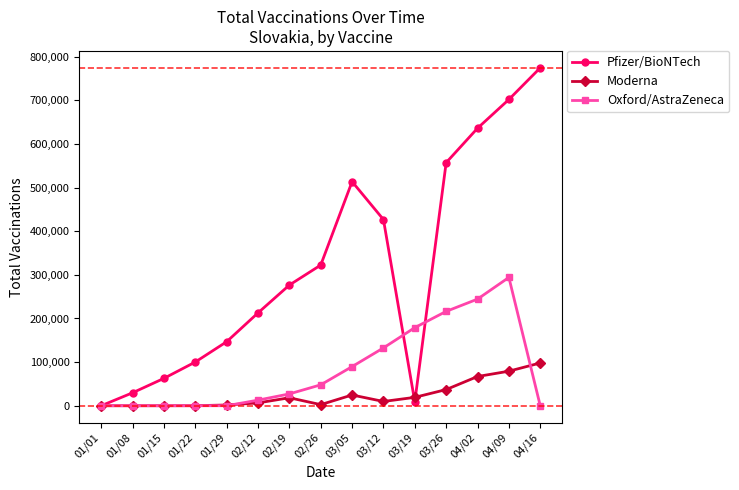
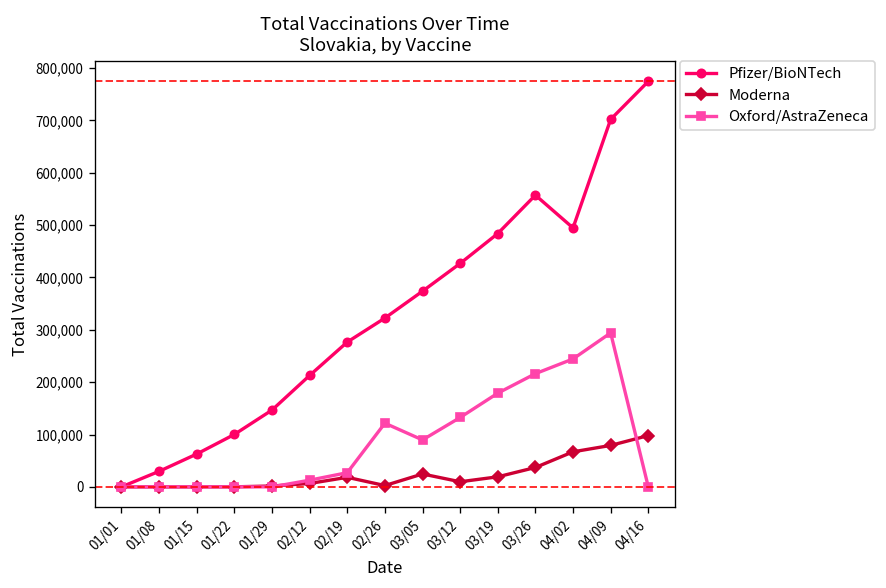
Oxford/AstraZeneca, 02/26: 50,000 -> 120,000
Pfizer/BioNTech, 03/05: 510,000 -> 370,000
Pfizer/BioNTech, 03/19: 10,000 -> 480,000
Pfizer/BioNTech, 04/02: 640,000 -> 490,000
